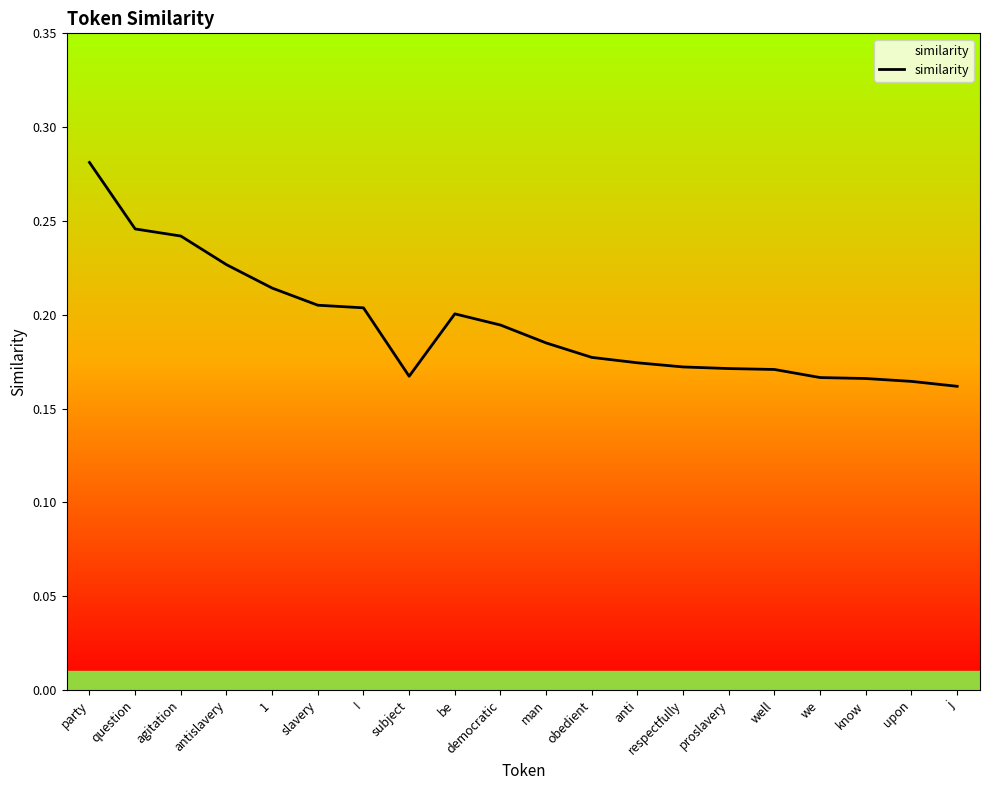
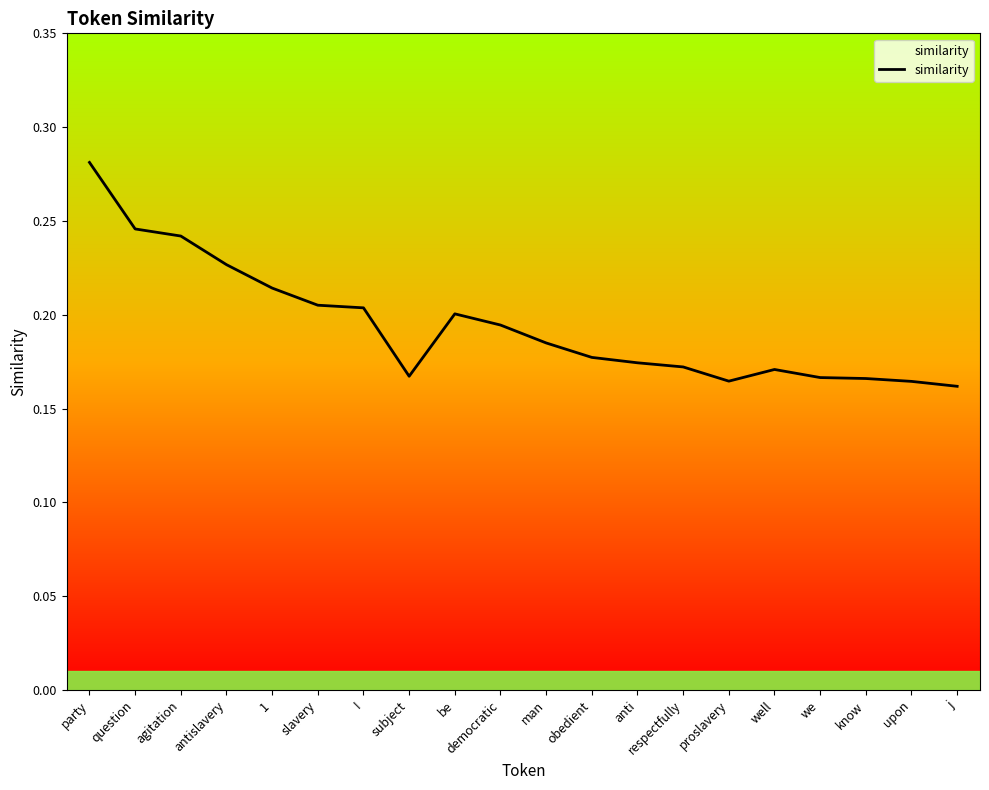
proslavery: 0.171 -> 0.165
